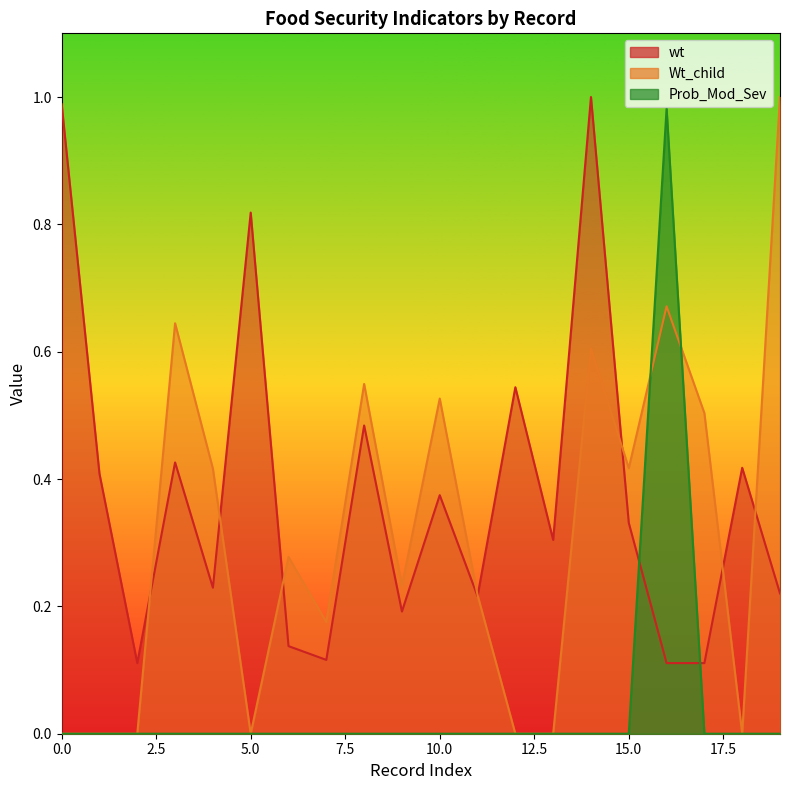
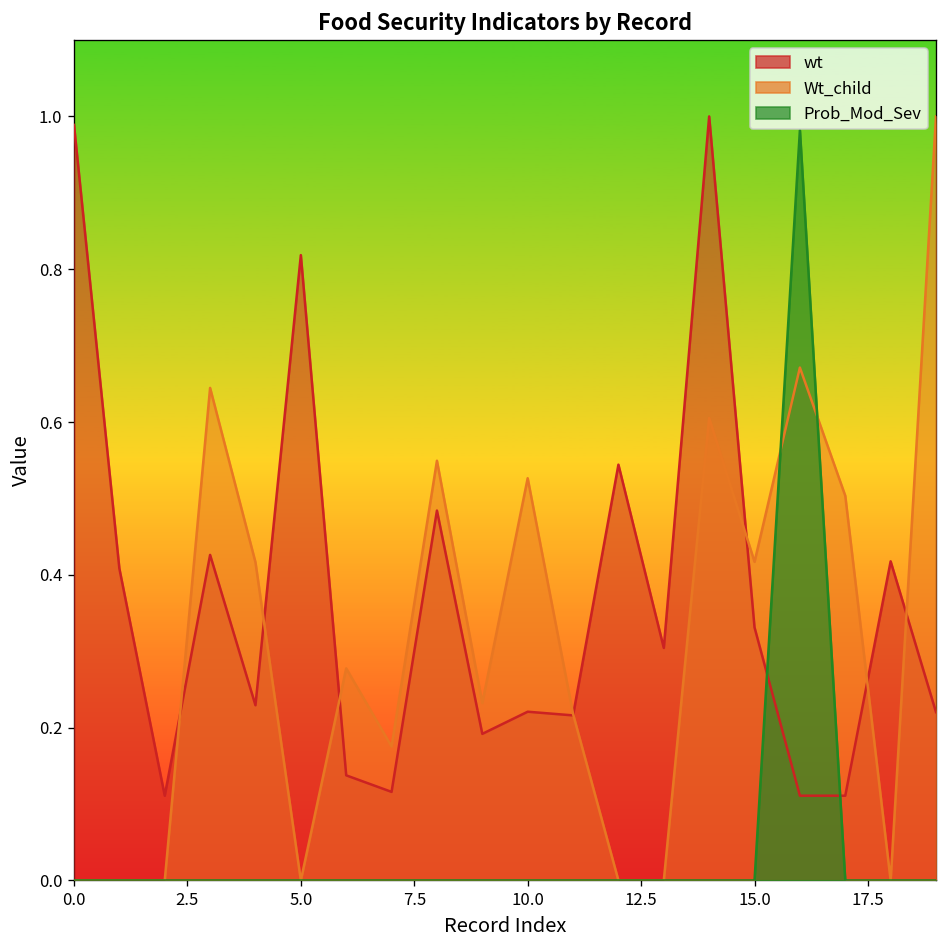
wt, 10.0: 0.37 -> 0.22
